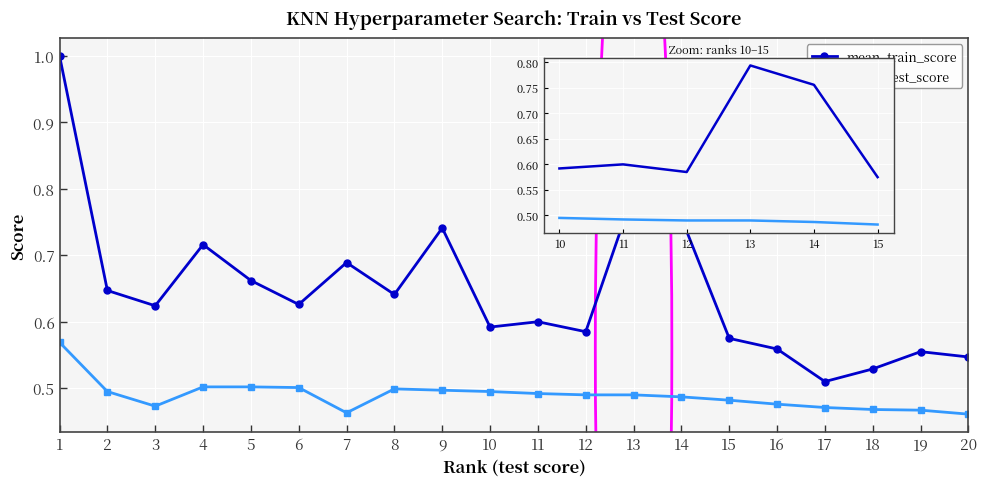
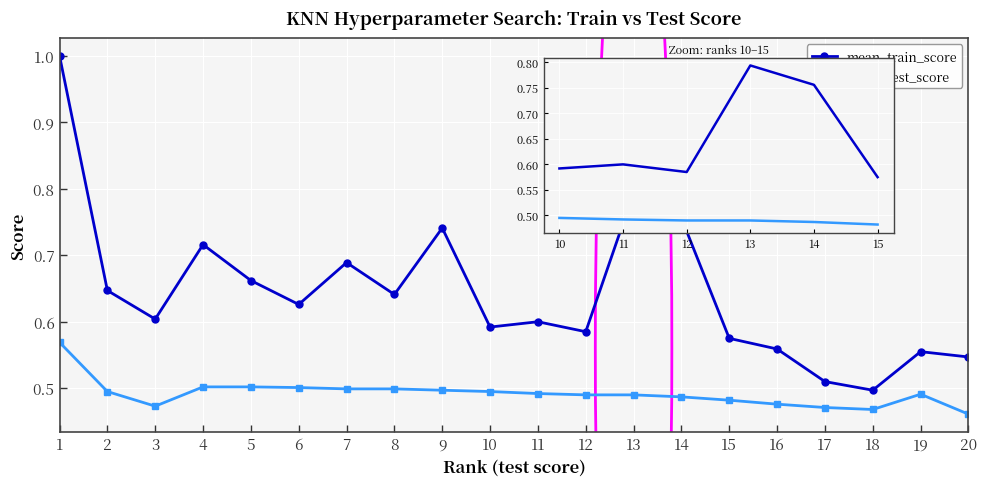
KNN Hyperparameter Search: Train vs Test Score, mean_train_score, 3: 0.62 -> 0.60
KNN Hyperparameter Search: Train vs Test Score, mean_test_score, 7: 0.46 -> 0.50
KNN Hyperparameter Search: Train vs Test Score, mean_train_score, 18: 0.53 -> 0.50
KNN Hyperparameter Search: Train vs Test Score, mean_test_score, 19: 0.47 -> 0.49
